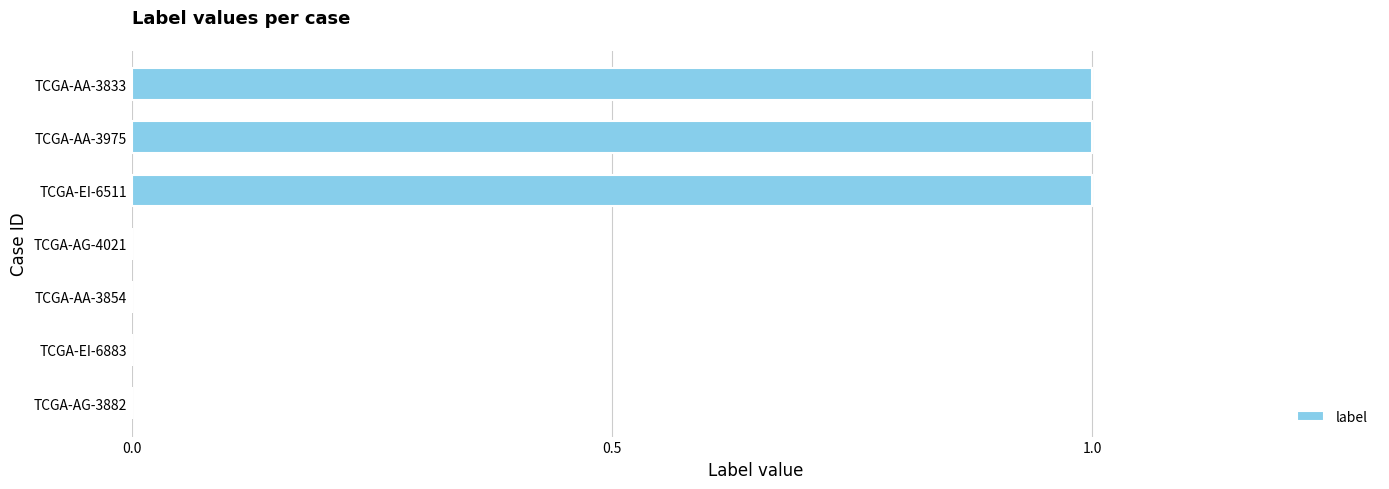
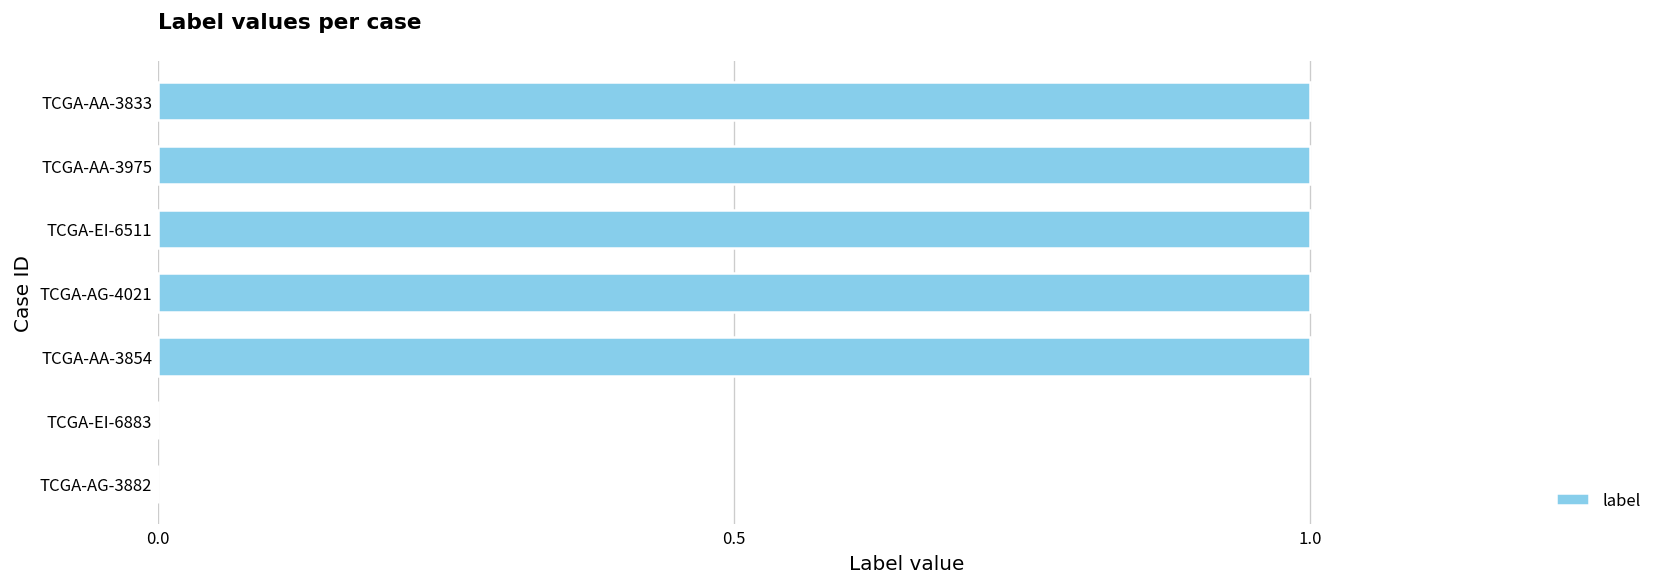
TCGA-AG-4021: 0 -> 1
TCGA-AA-3854: 0 -> 1
